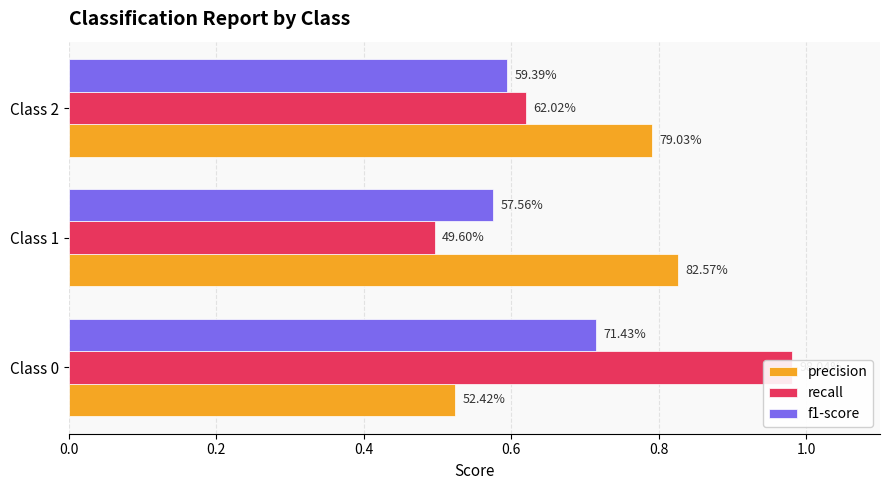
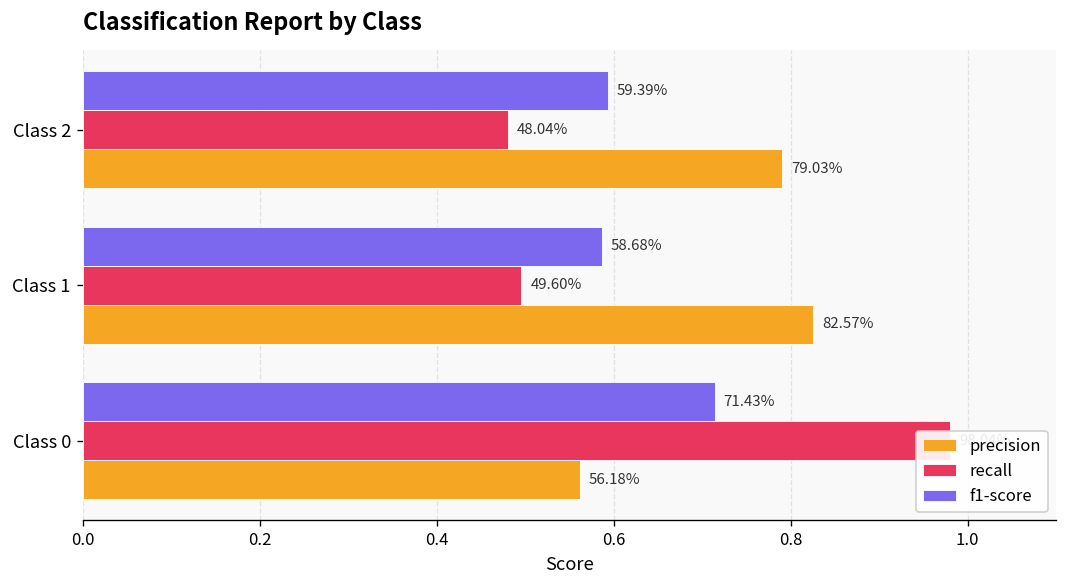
recall, Class 2: 62.02% -> 48.04%
f1-score, Class 1: 57.56% -> 58.68%
precision, Class 0: 52.42% -> 56.18%
